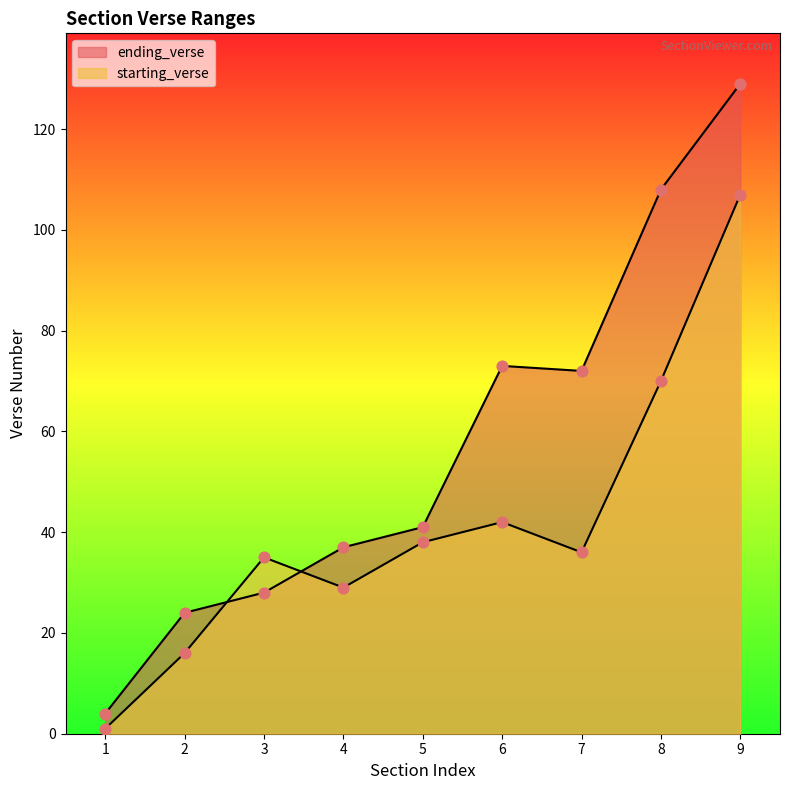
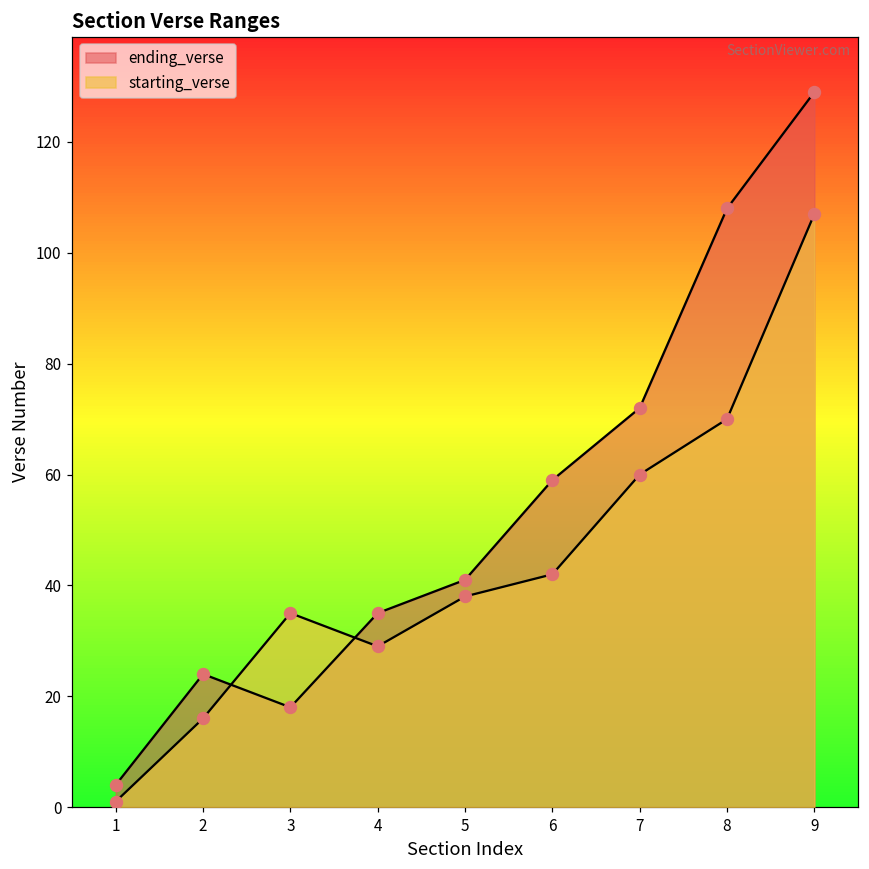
ending_verse, 3: 28 -> 18
ending_verse, 4: 37 -> 35
ending_verse, 6: 73 -> 59
starting_verse, 7: 36 -> 60
